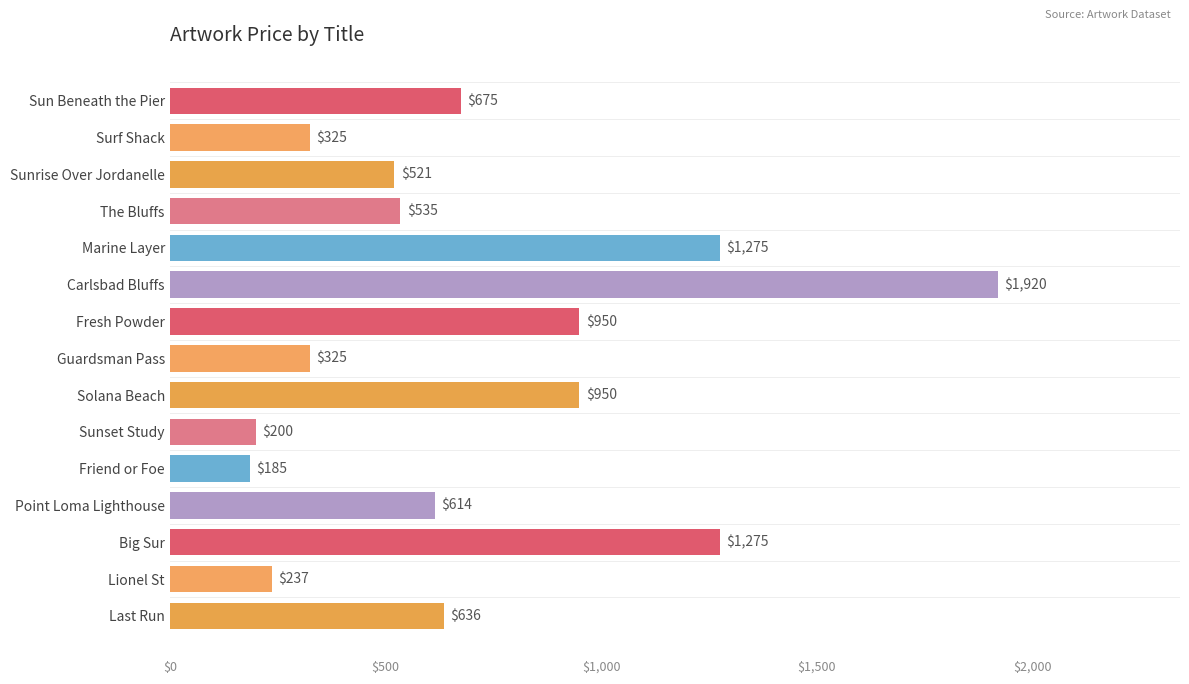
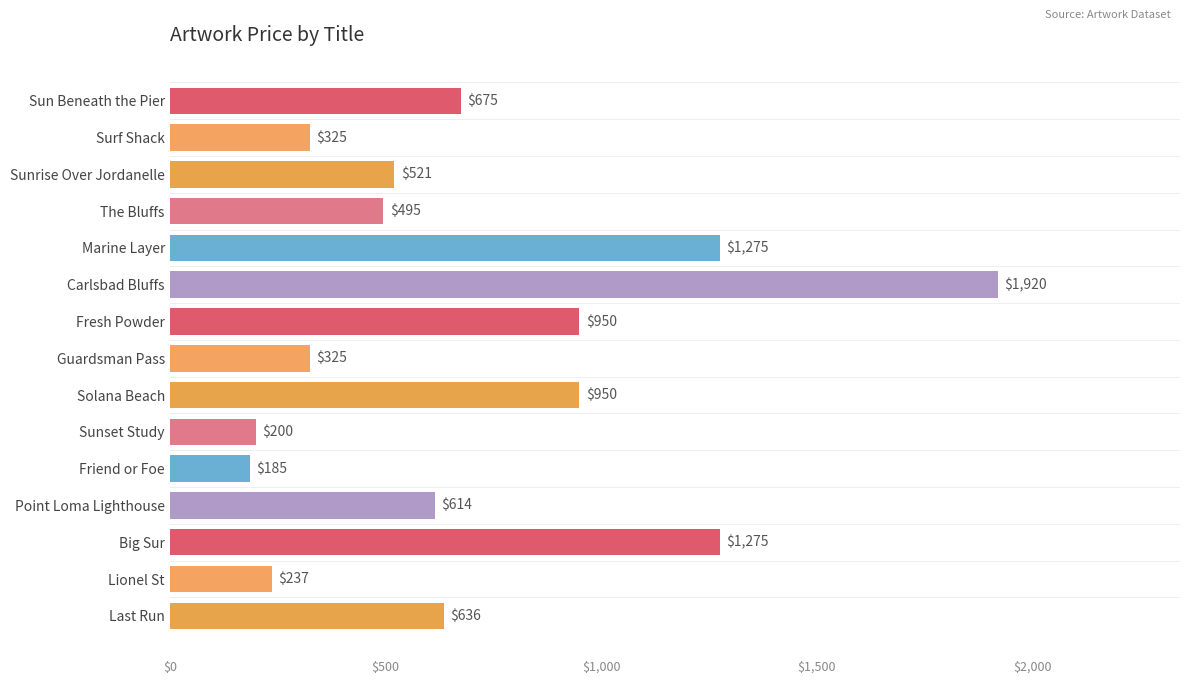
The Bluffs: $535 -> $495
